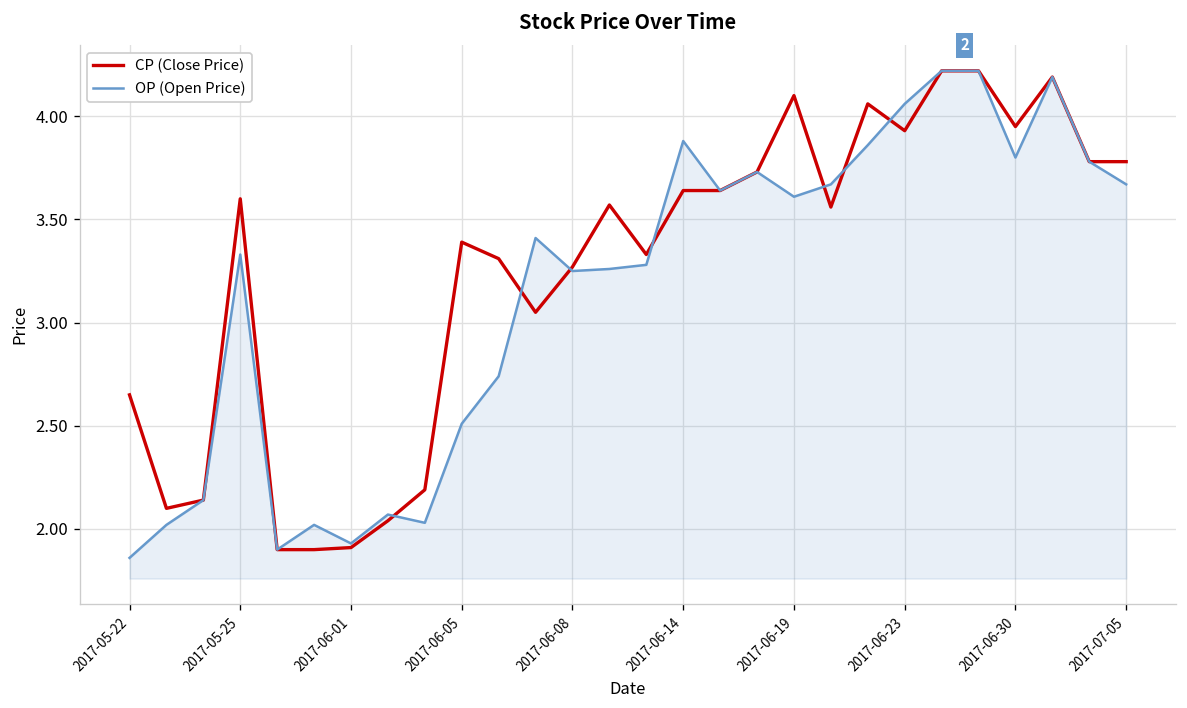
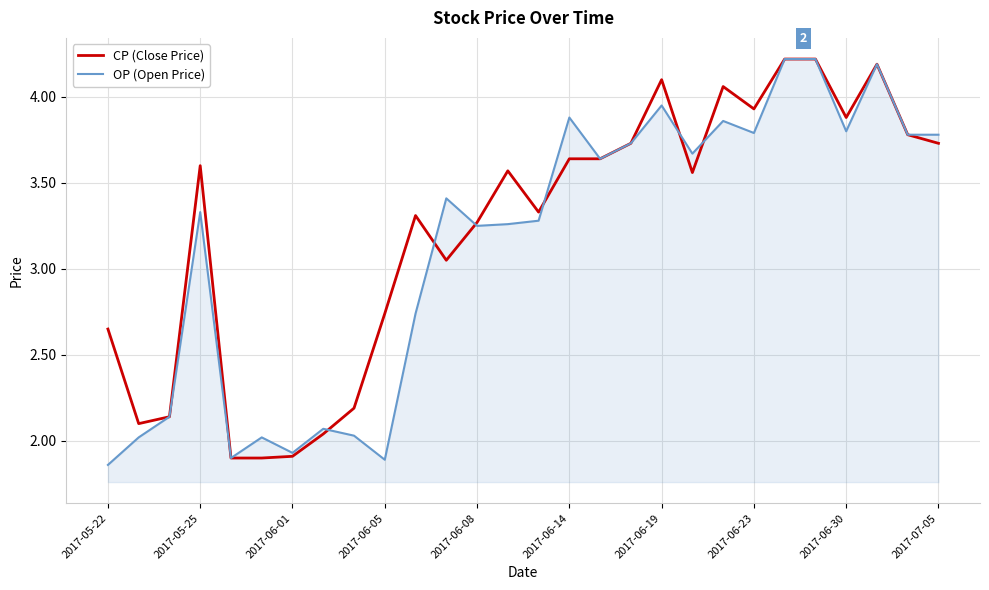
CP (Close Price), 2017-06-05: 3.39 -> 2.74
OP (Open Price), 2017-06-05: 2.51 -> 1.89
OP (Open Price), 2017-06-19: 3.61 -> 3.95
OP (Open Price), 2017-06-23: 4.06 -> 3.79
CP (Close Price), 2017-06-30: 3.95 -> 3.88
CP (Close Price), 2017-07-05: 3.78 -> 3.73
OP (Open Price), 2017-07-05: 3.67 -> 3.78
